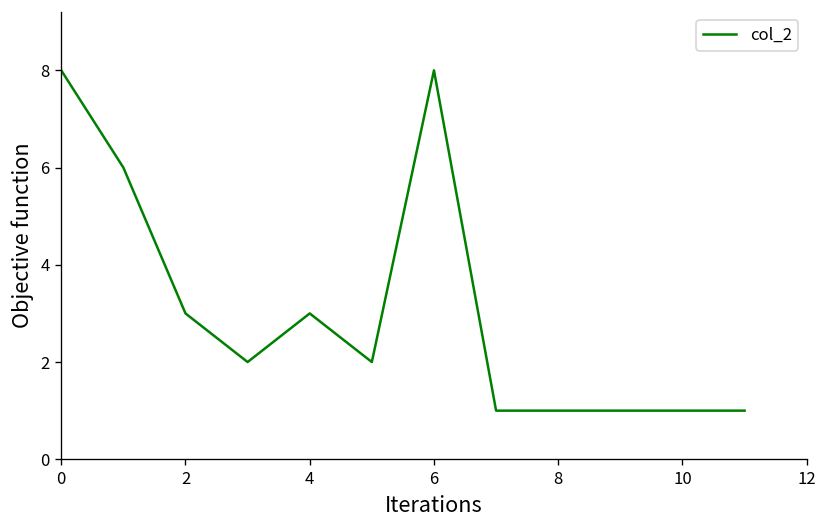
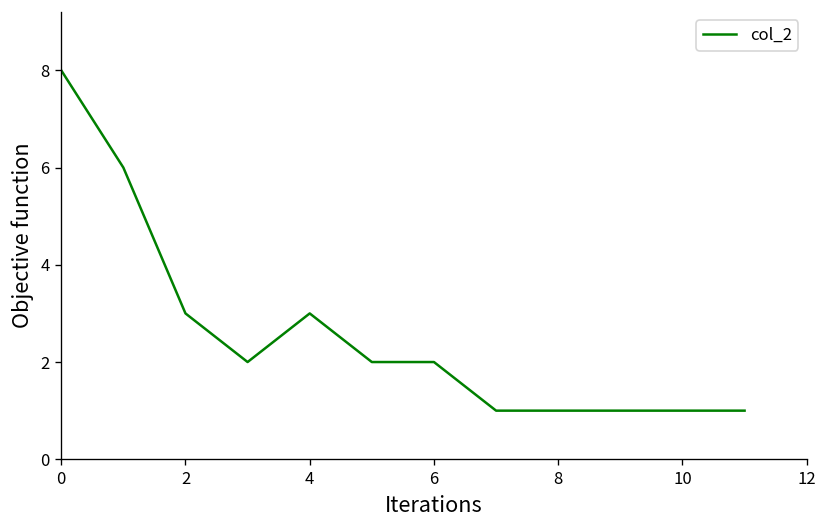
6: 8 -> 2
